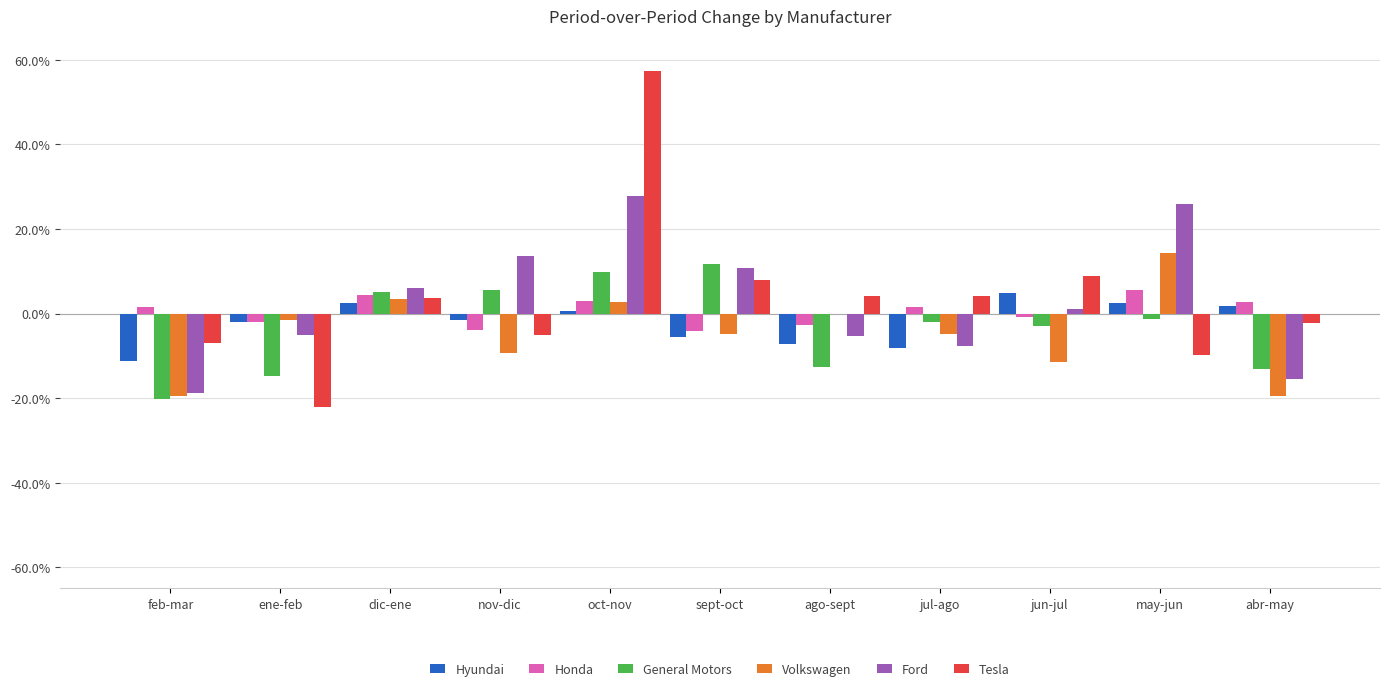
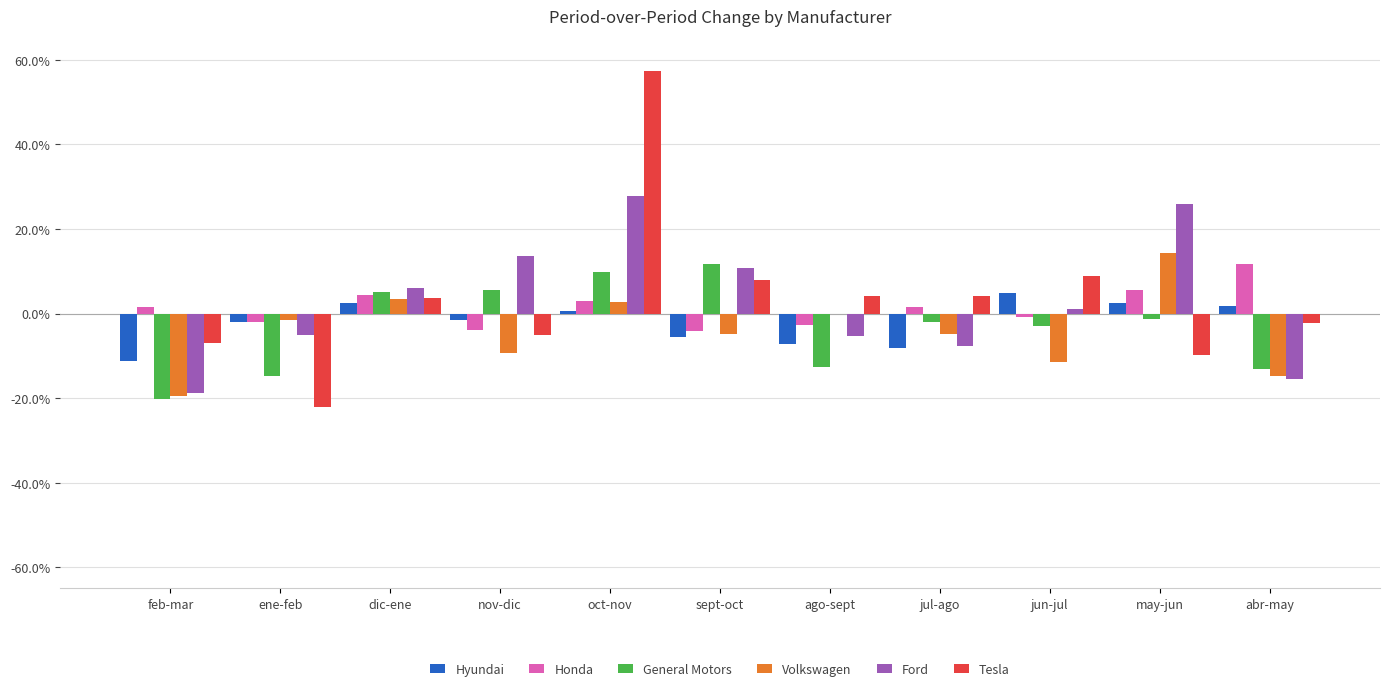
Honda, abr-may: 3% -> 12%
Volkswagen, abr-may: -20% -> -15%
